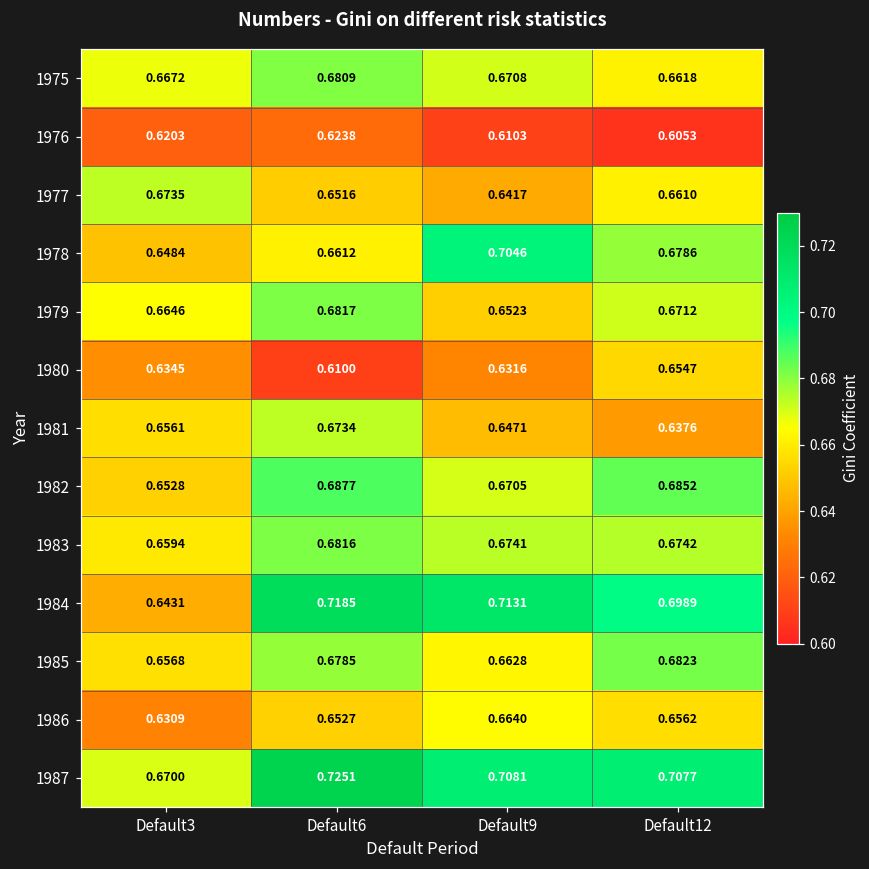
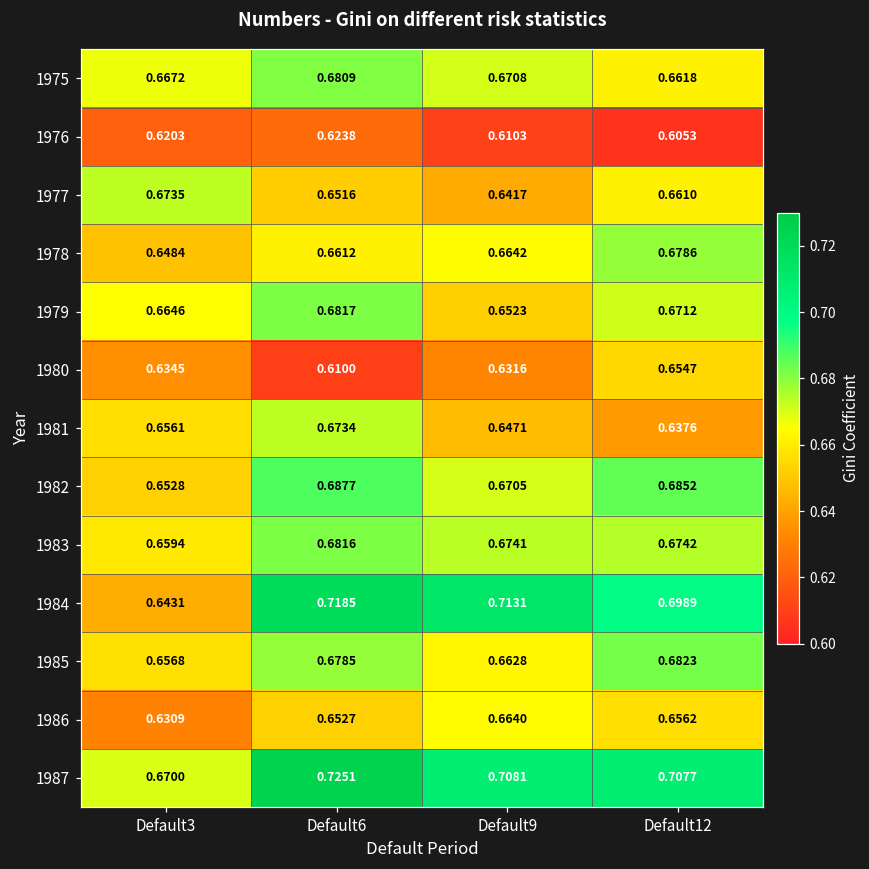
1978, Default9: 0.7046 -> 0.6642
